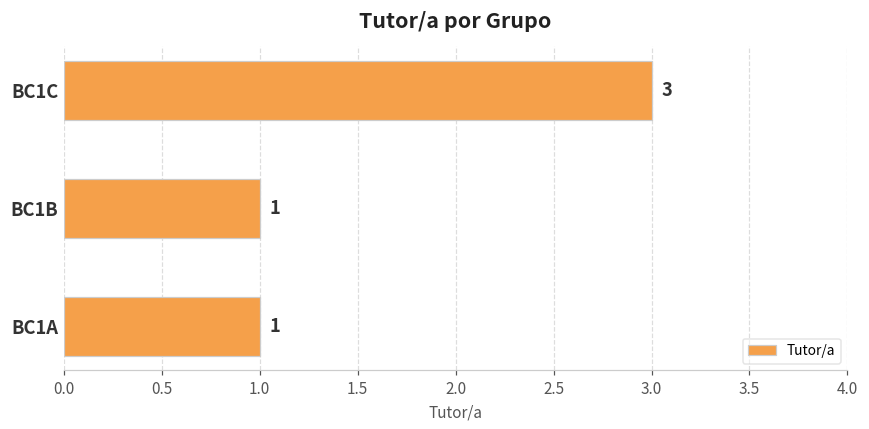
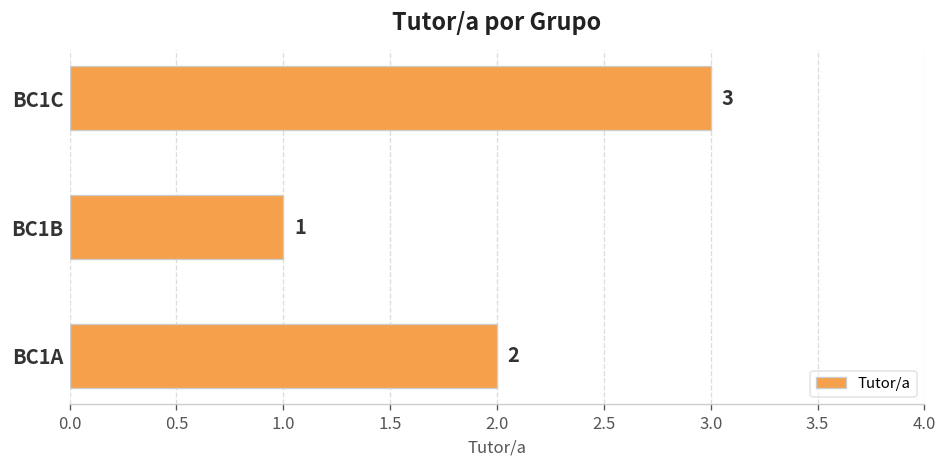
BC1A: 1 -> 2
